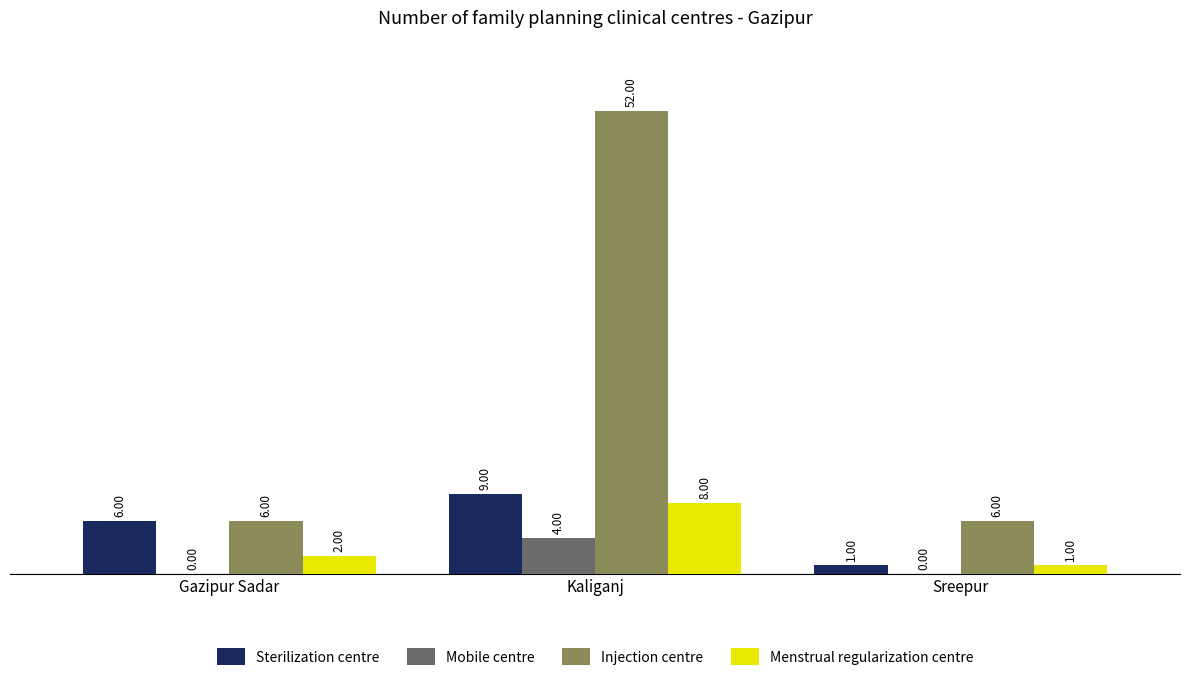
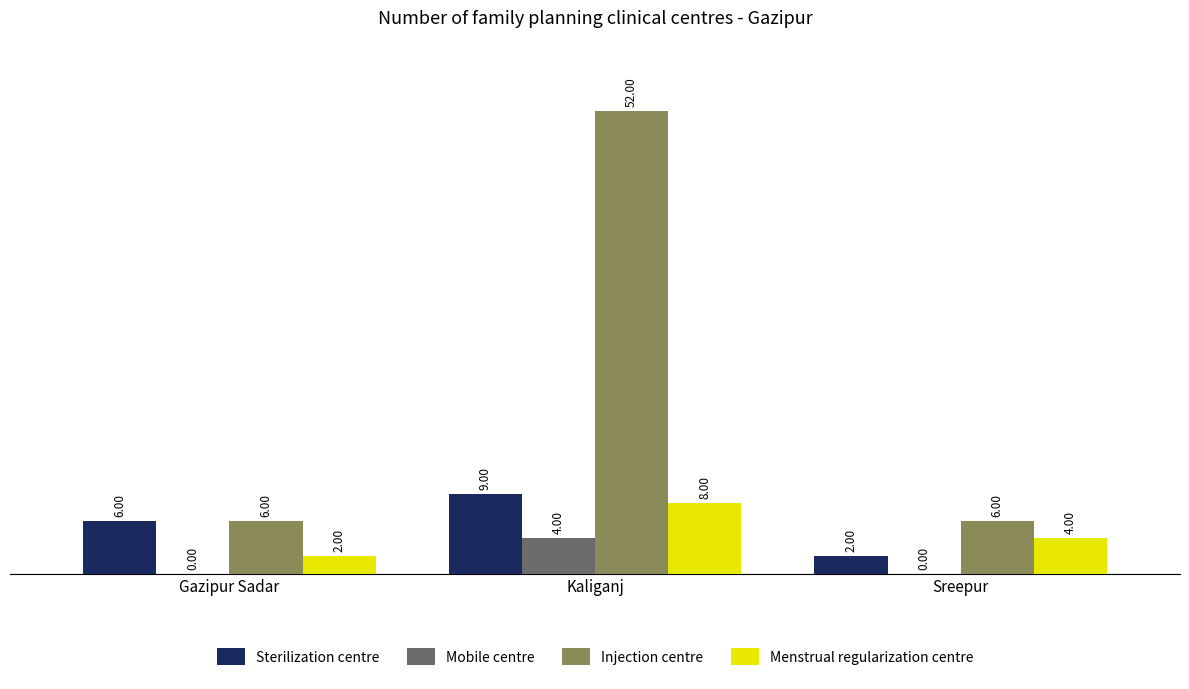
Sterilization centre, Sreepur: 1.00 -> 2.00
Menstrual regularization centre, Sreepur: 1.00 -> 4.00
